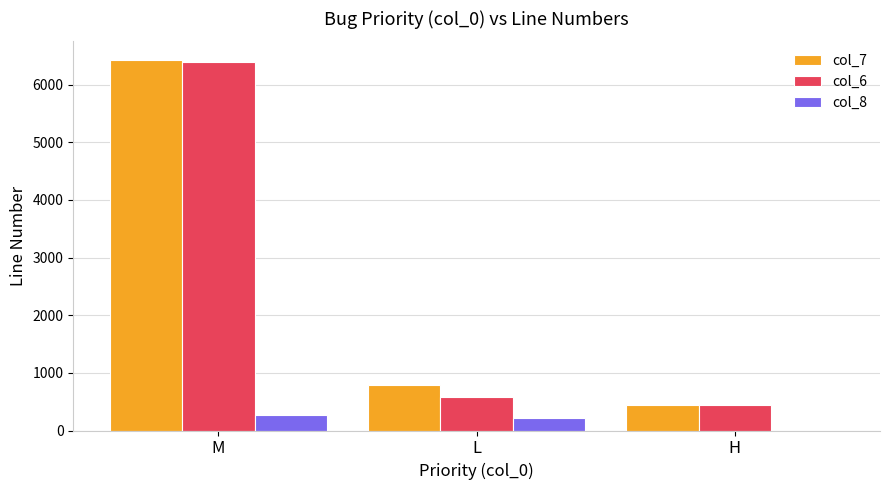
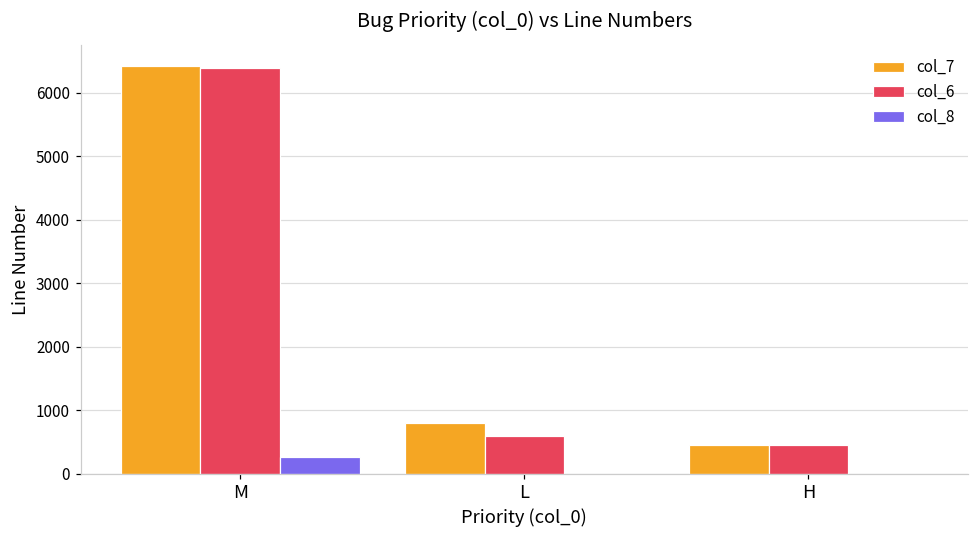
col_8, L: 200 -> 0
